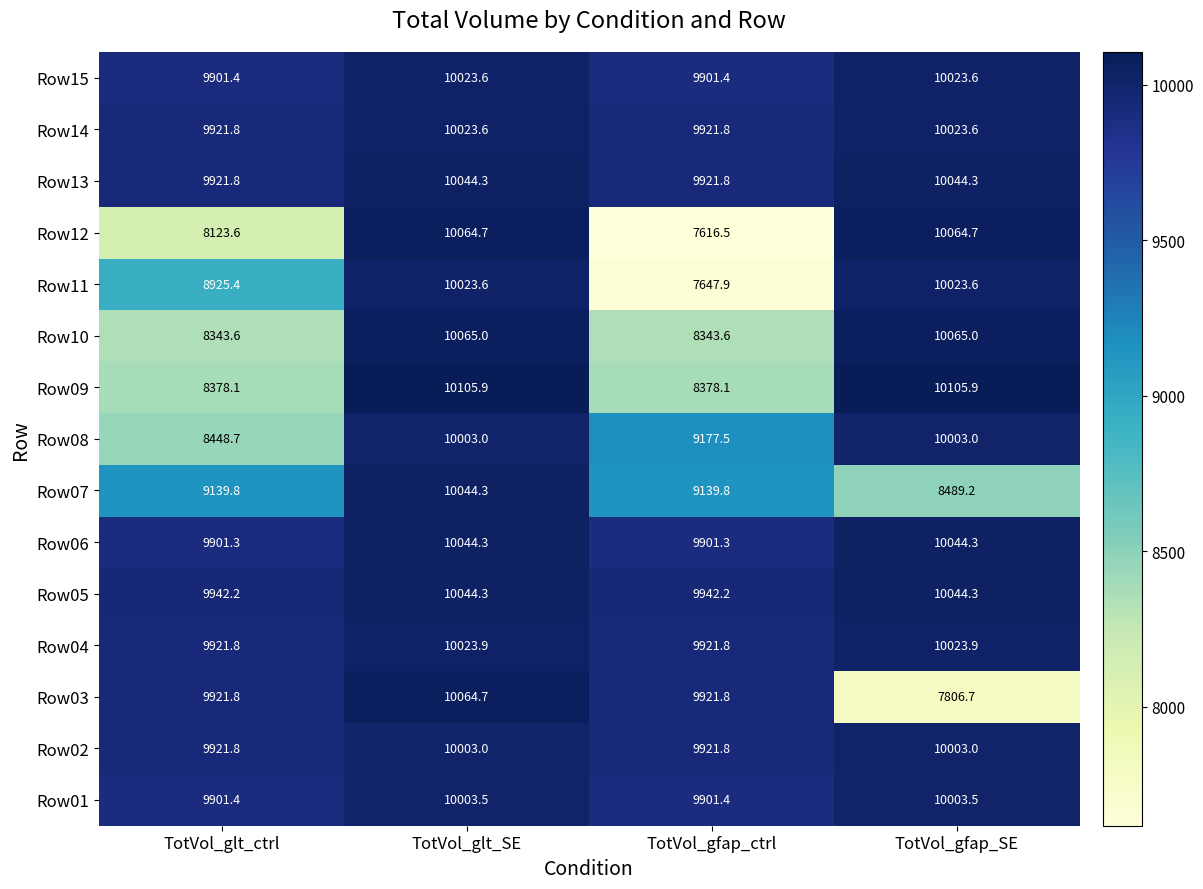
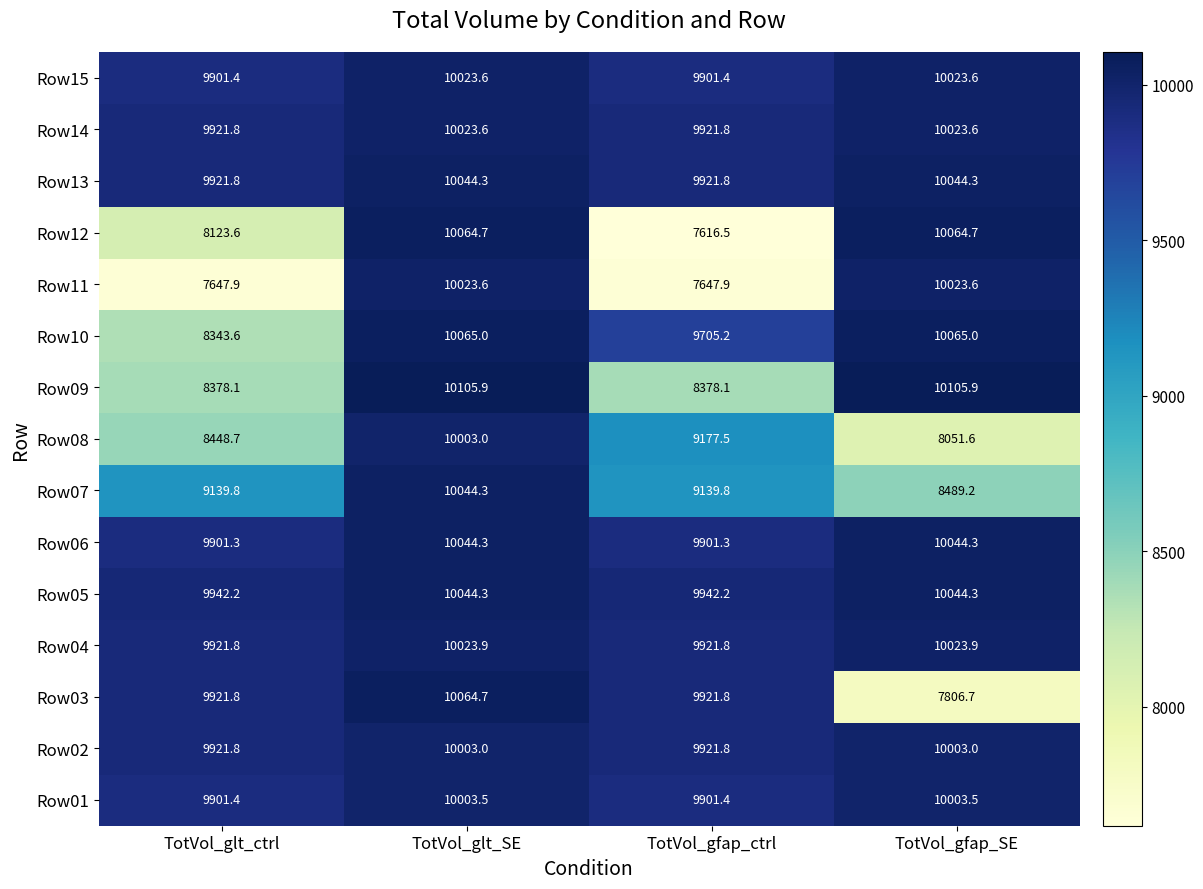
Row11, TotVol_glt_ctrl: 8925.4 -> 7647.9
Row10, TotVol_gfap_ctrl: 8343.6 -> 9705.2
Row08, TotVol_gfap_SE: 10003.0 -> 8051.6
